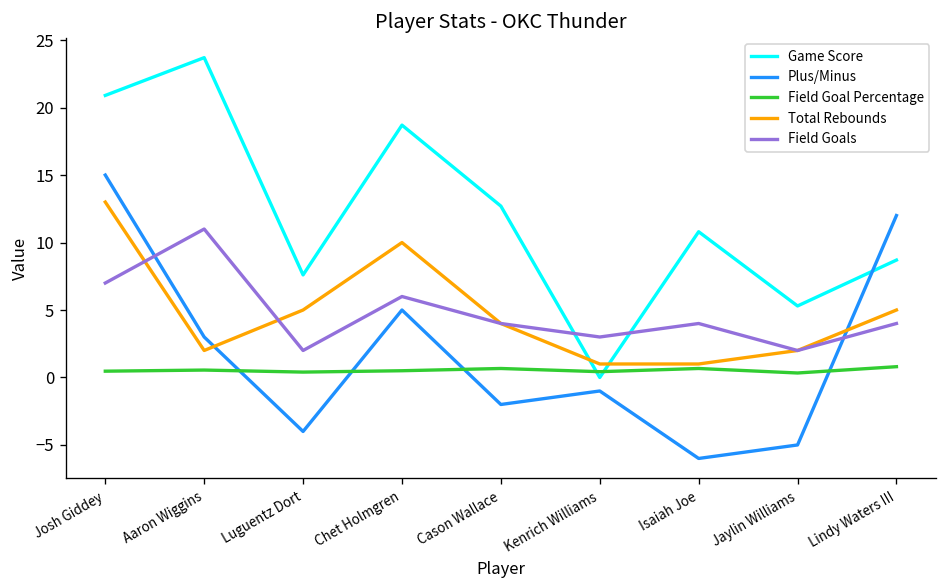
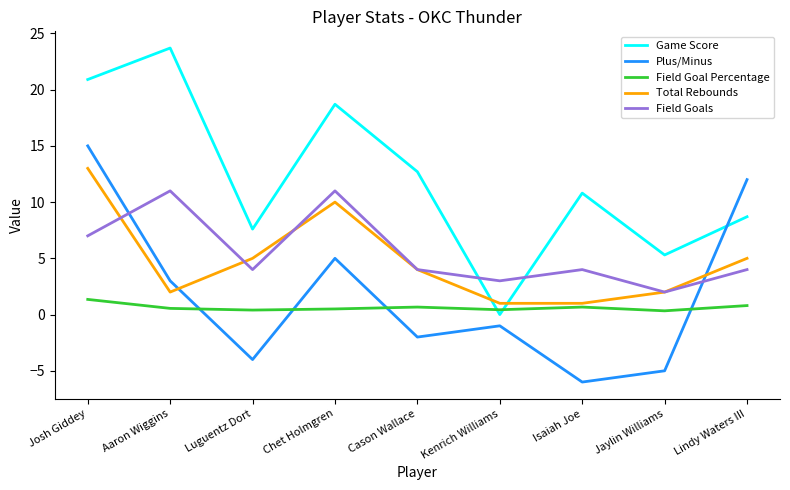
Field Goal Percentage, Josh Giddey: 0.5 -> 1.3
Field Goals, Luguentz Dort: 2 -> 4
Field Goals, Chet Holmgren: 6 -> 11
